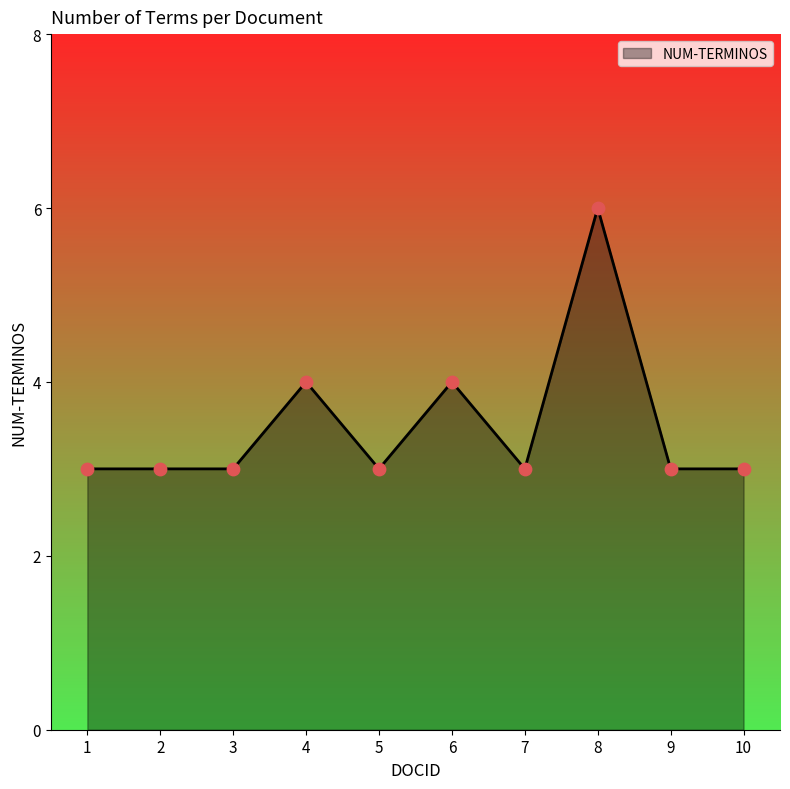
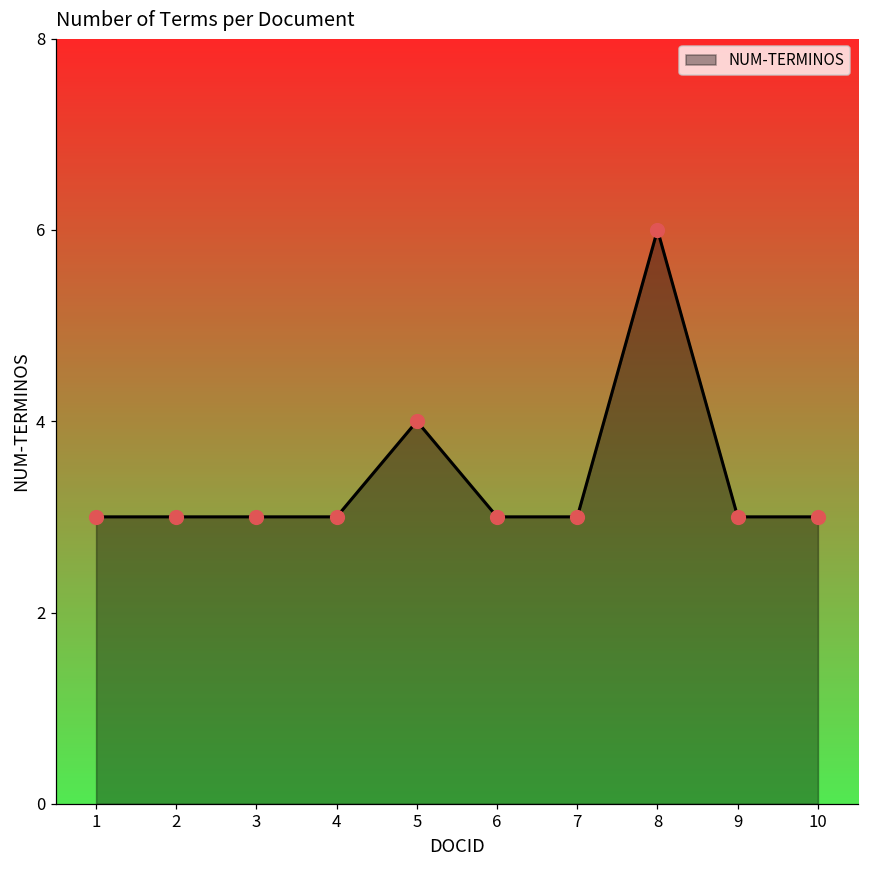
4: 4 -> 3
5: 3 -> 4
6: 4 -> 3
